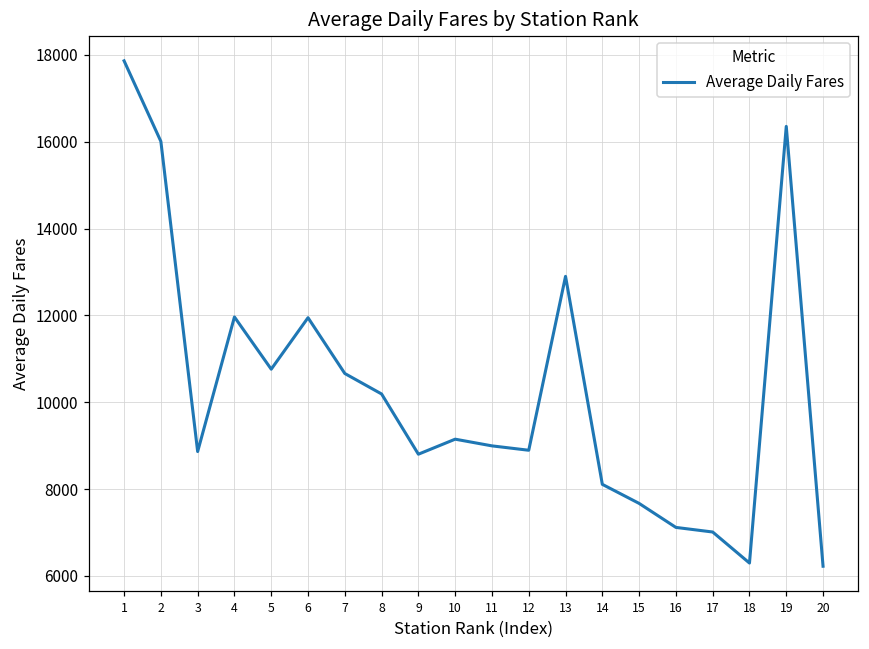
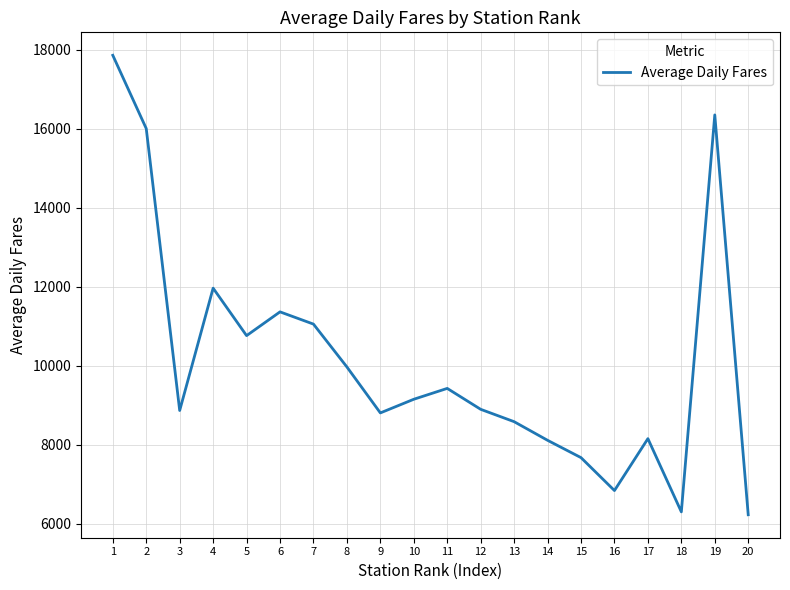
6: 11900 -> 11400
7: 10700 -> 11100
8: 10200 -> 10000
11: 9000 -> 9400
13: 12900 -> 8600
16: 7100 -> 6800
17: 7000 -> 8200
